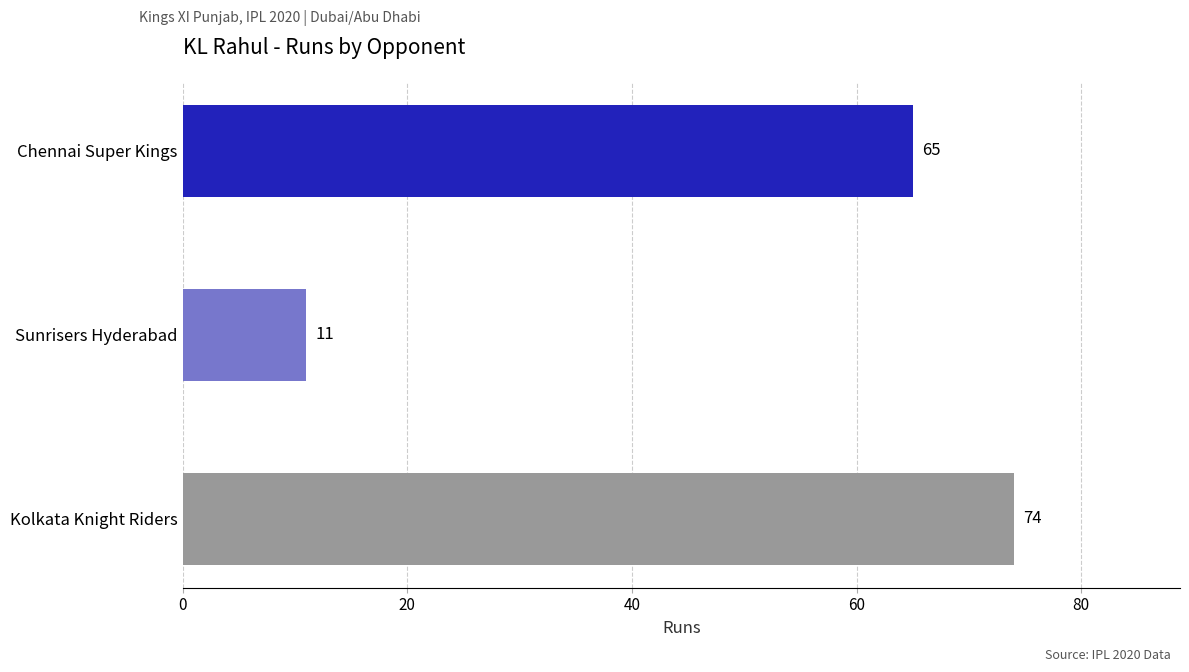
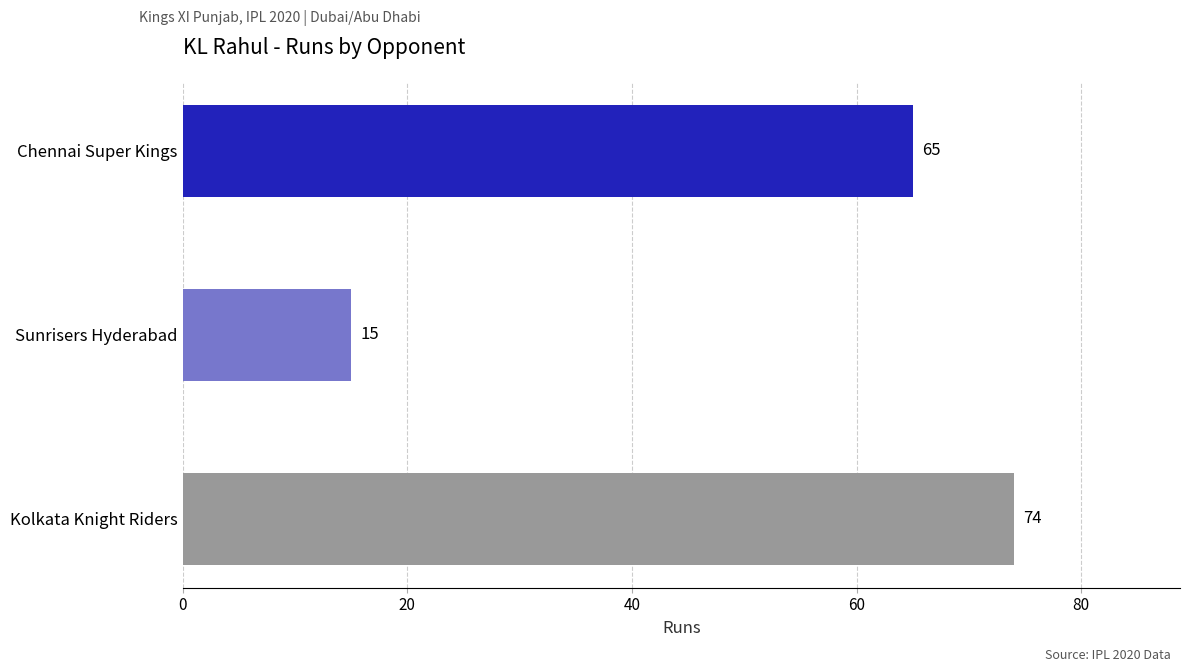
Sunrisers Hyderabad: 11 -> 15
